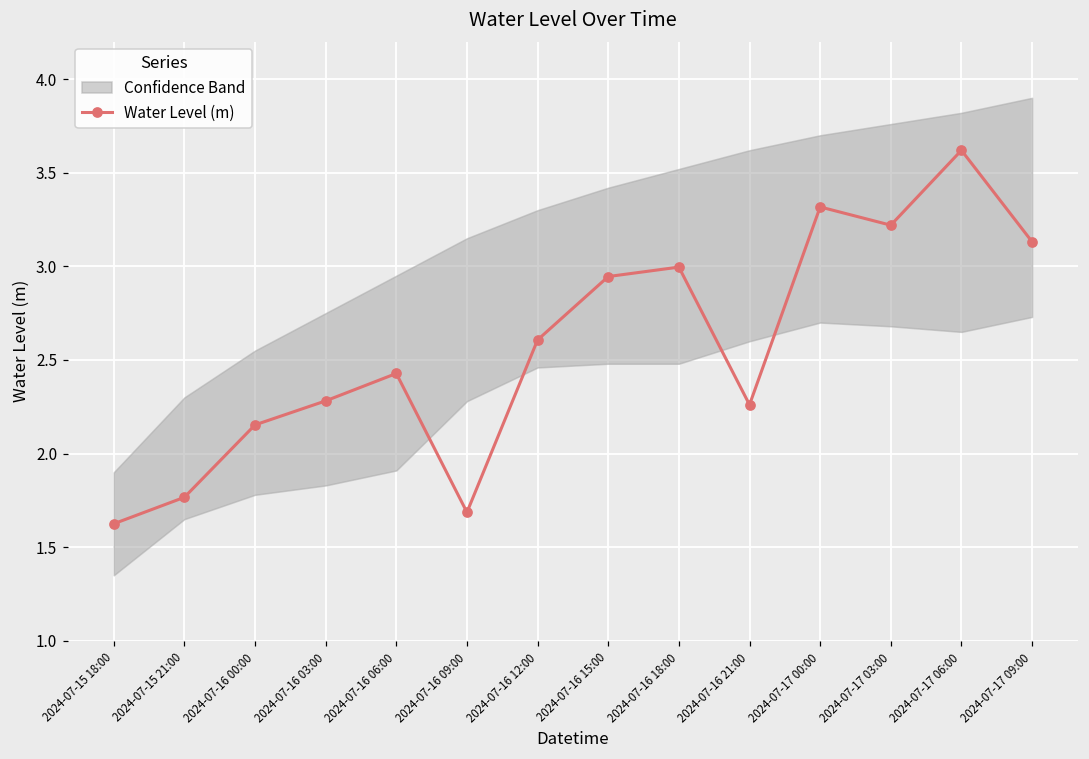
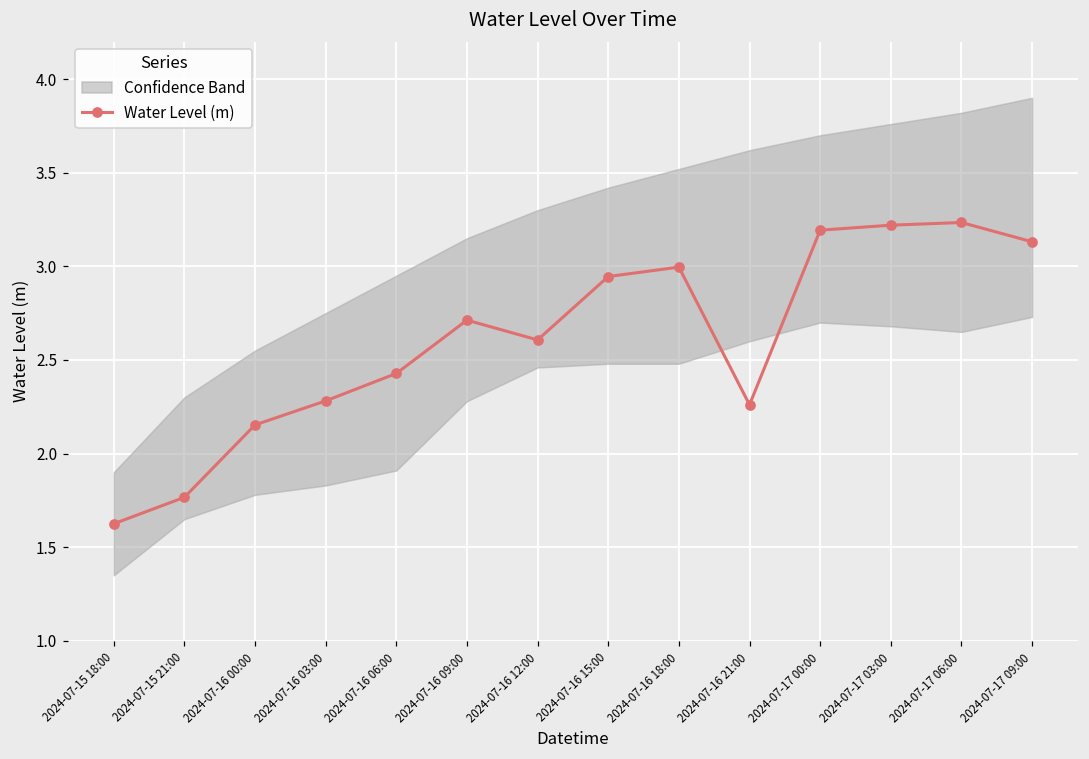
Water Level (m), 2024-07-16 09:00: 1.69 -> 2.71
Water Level (m), 2024-07-17 00:00: 3.32 -> 3.19
Water Level (m), 2024-07-17 06:00: 3.62 -> 3.23
